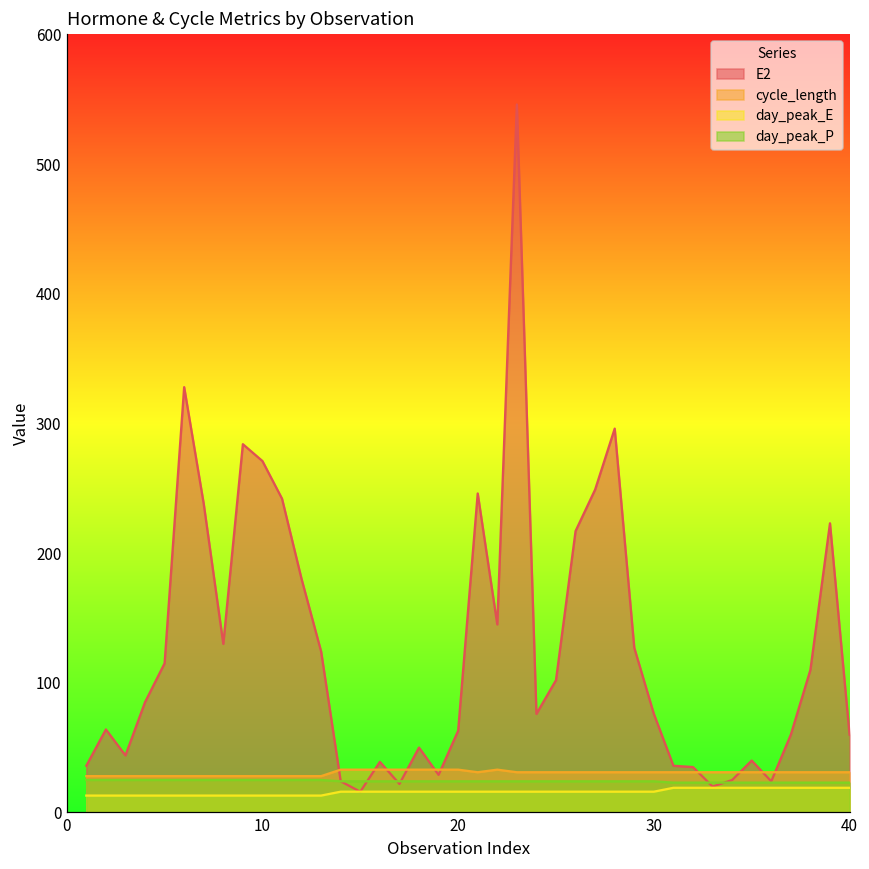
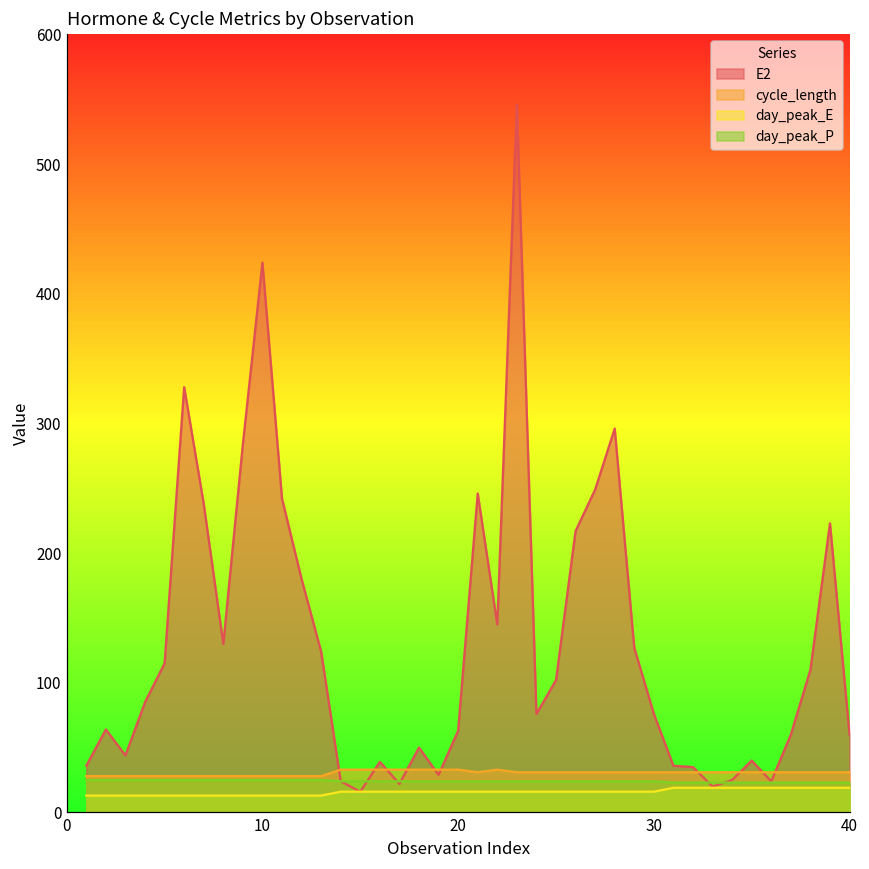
E2, 10: 271 -> 424
